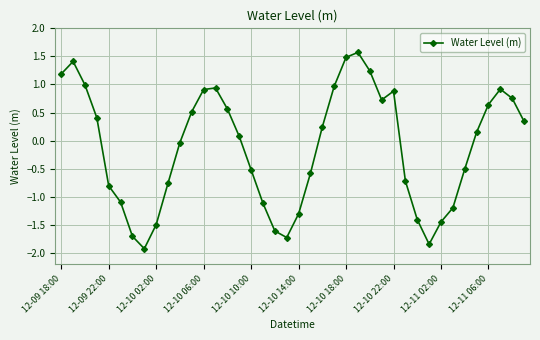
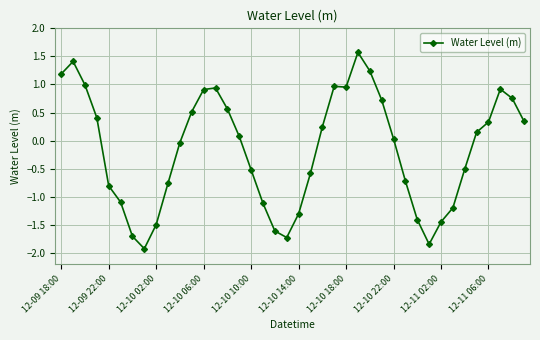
12-10 18:00: 1.5 -> 1.0
12-10 22:00: 0.9 -> 0.0
12-11 06:00: 0.6 -> 0.3
